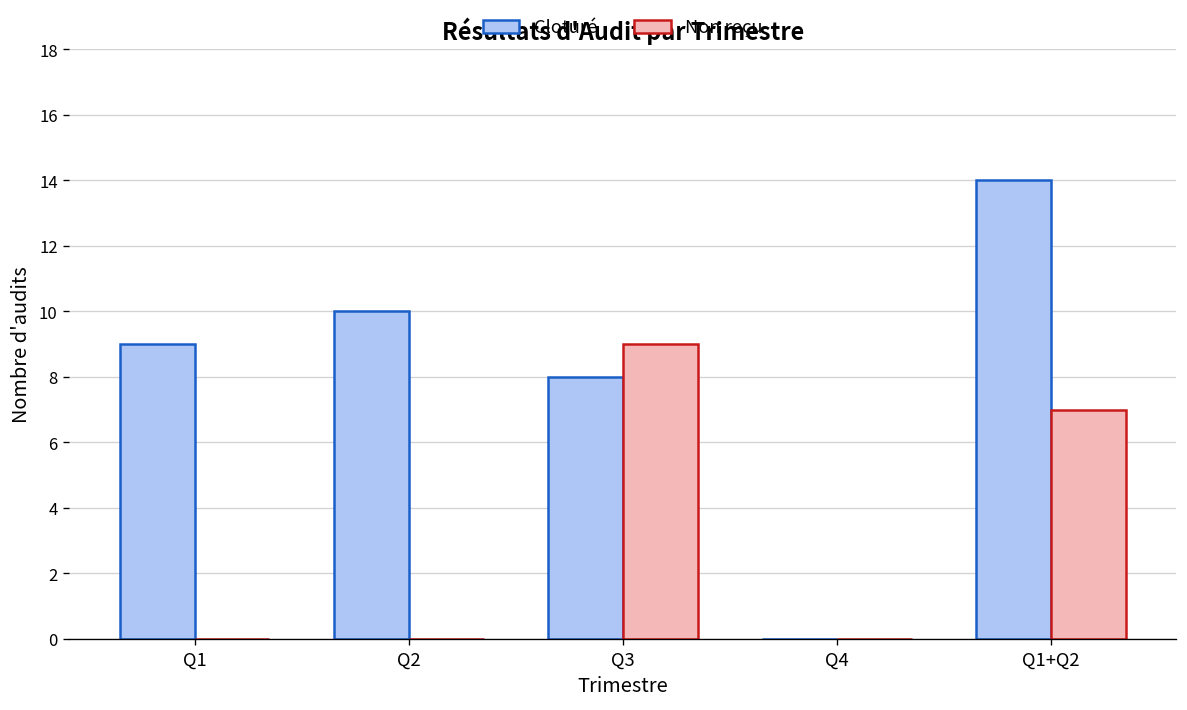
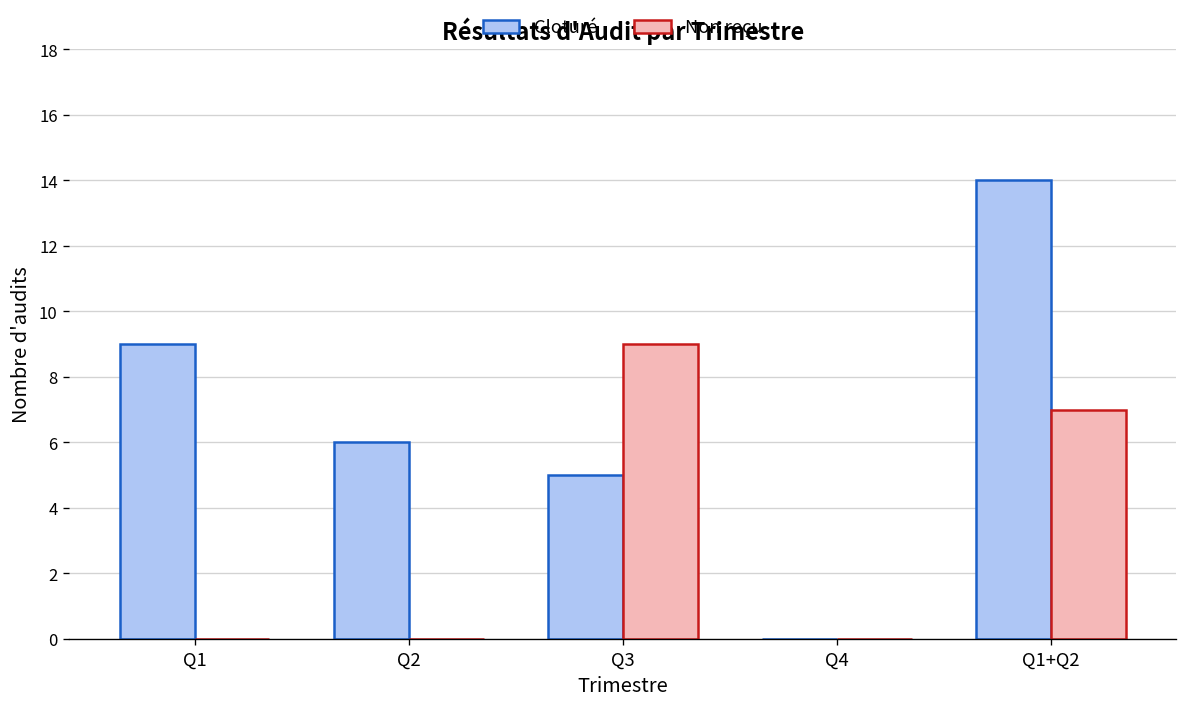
Cloturé, Q2: 10 -> 6
Cloturé, Q3: 8 -> 5
